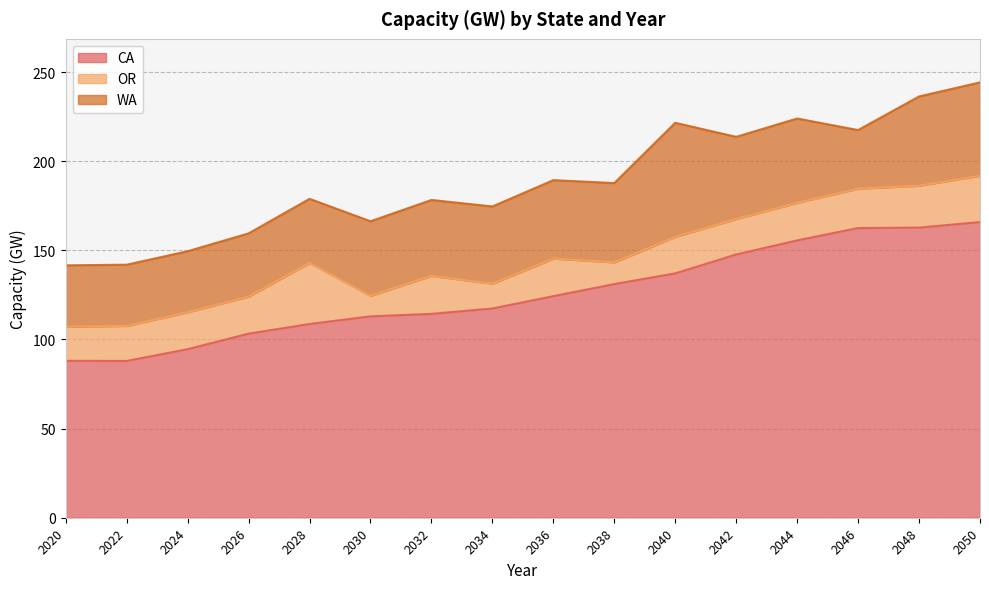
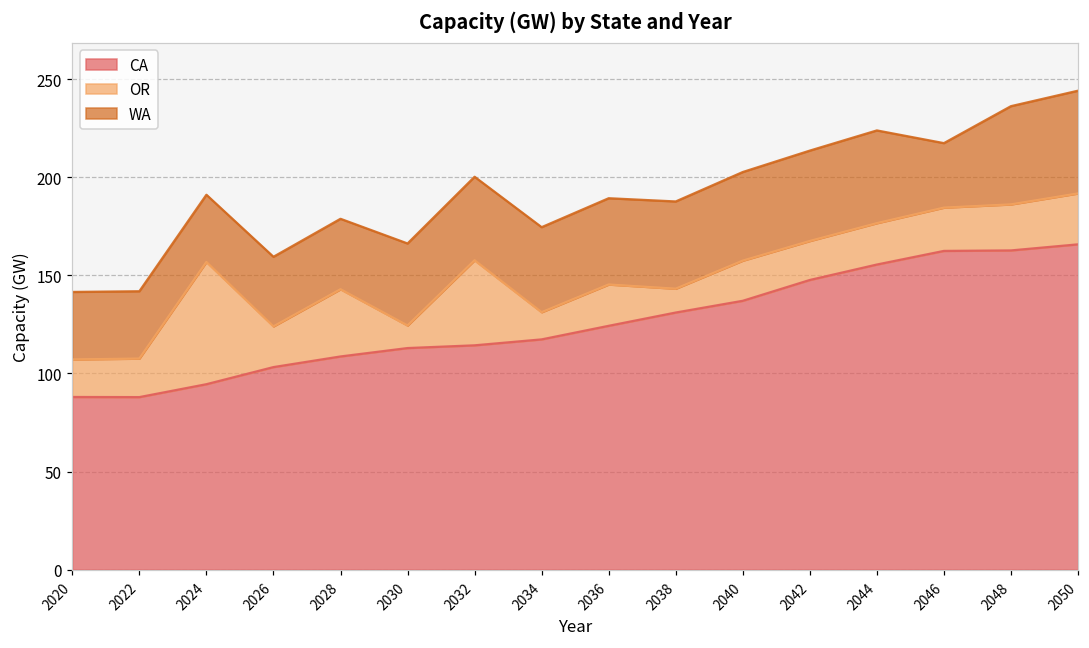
OR, 2024: 21 -> 62
OR, 2032: 21 -> 43
WA, 2040: 64 -> 45
